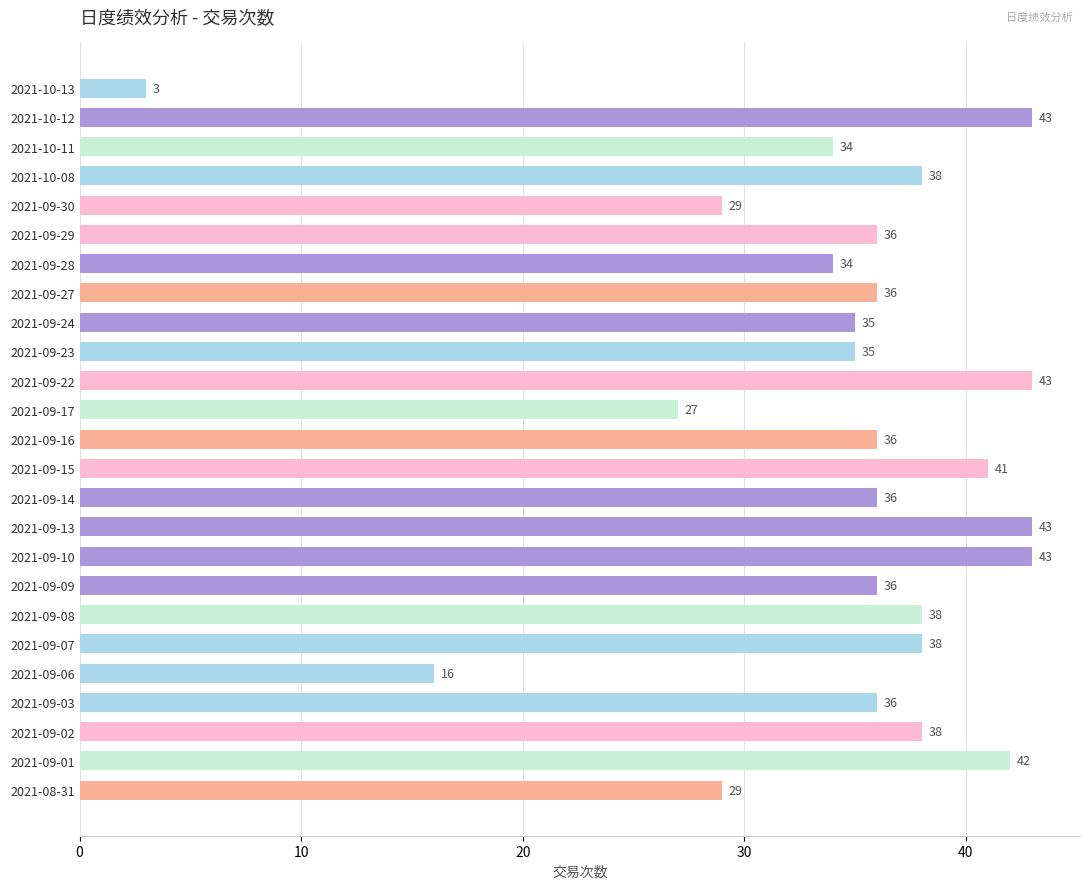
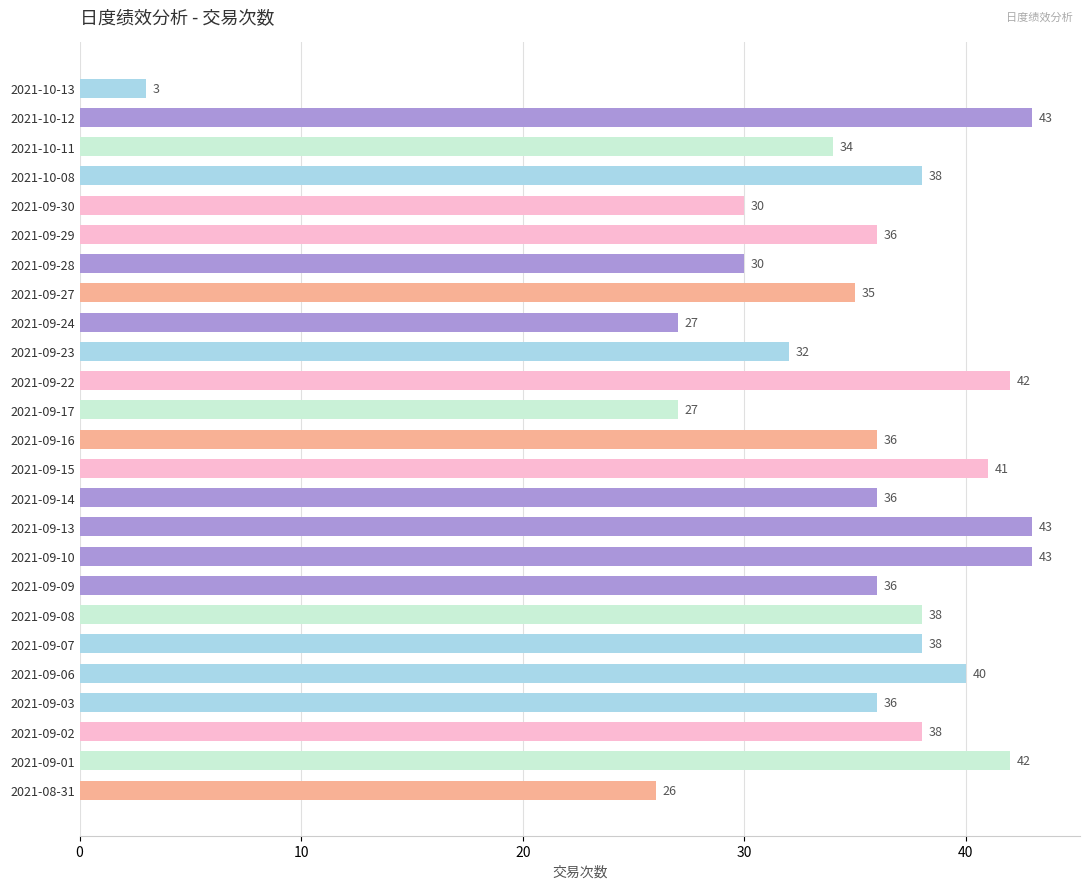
2021-09-30: 29 -> 30
2021-09-28: 34 -> 30
2021-09-27: 36 -> 35
2021-09-24: 35 -> 27
2021-09-23: 35 -> 32
2021-09-22: 43 -> 42
2021-09-06: 16 -> 40
2021-08-31: 29 -> 26
